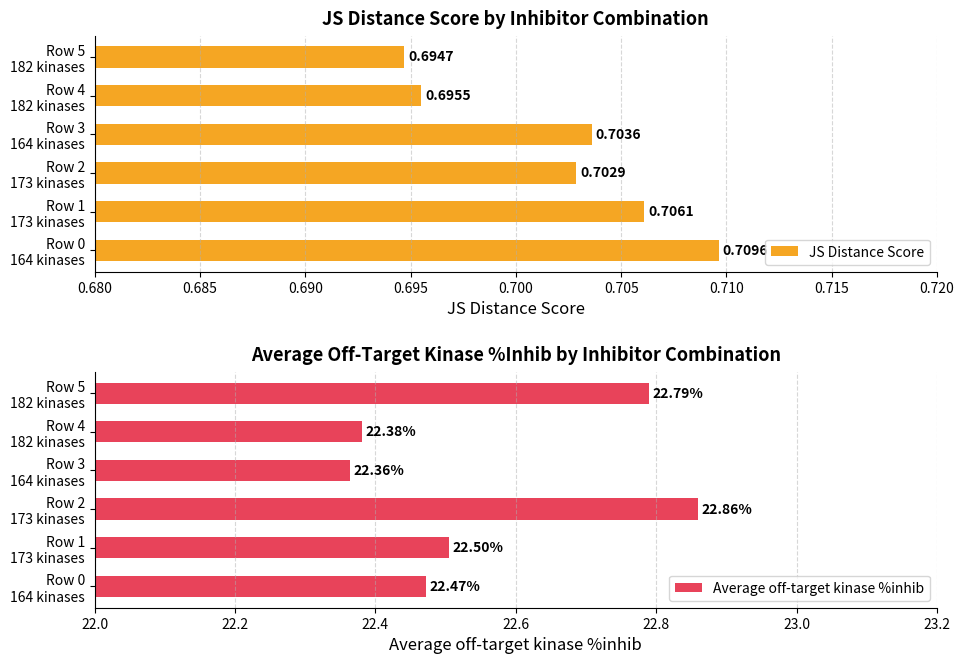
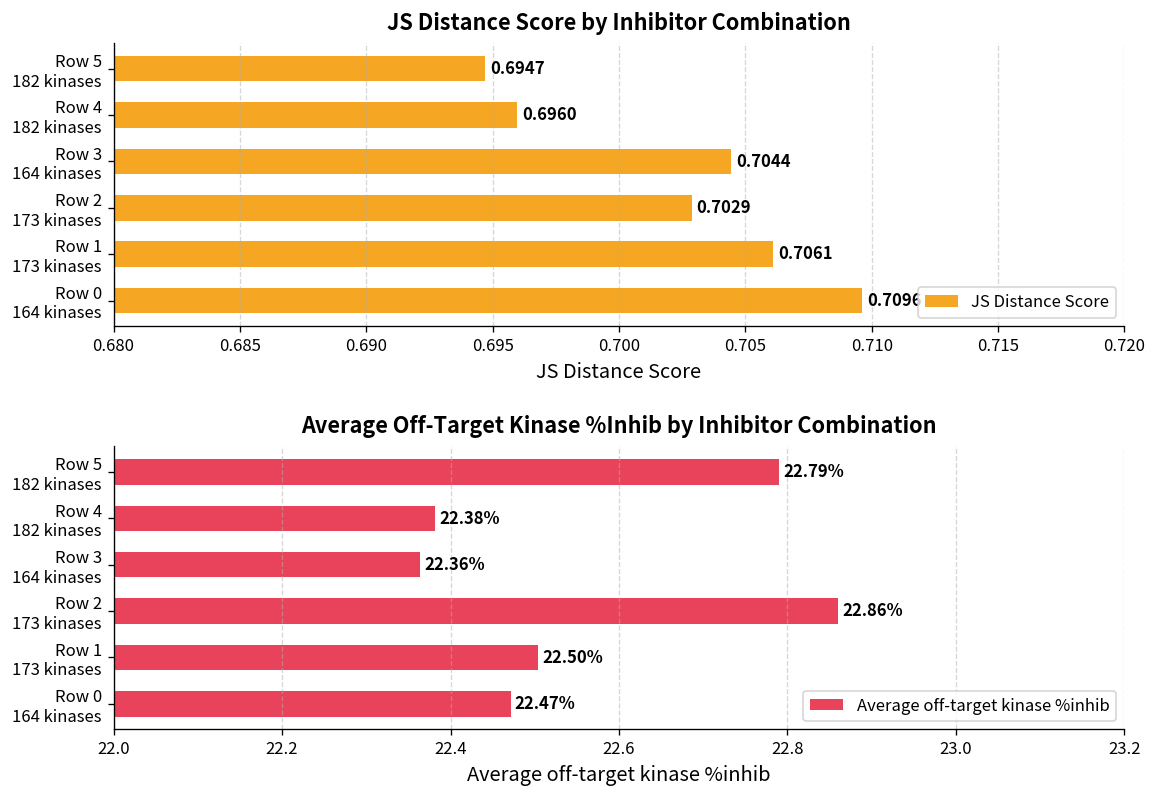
JS Distance Score by Inhibitor Combination, Row 4 182 kinases: 0.6955 -> 0.6960
JS Distance Score by Inhibitor Combination, Row 3 164 kinases: 0.7036 -> 0.7044
